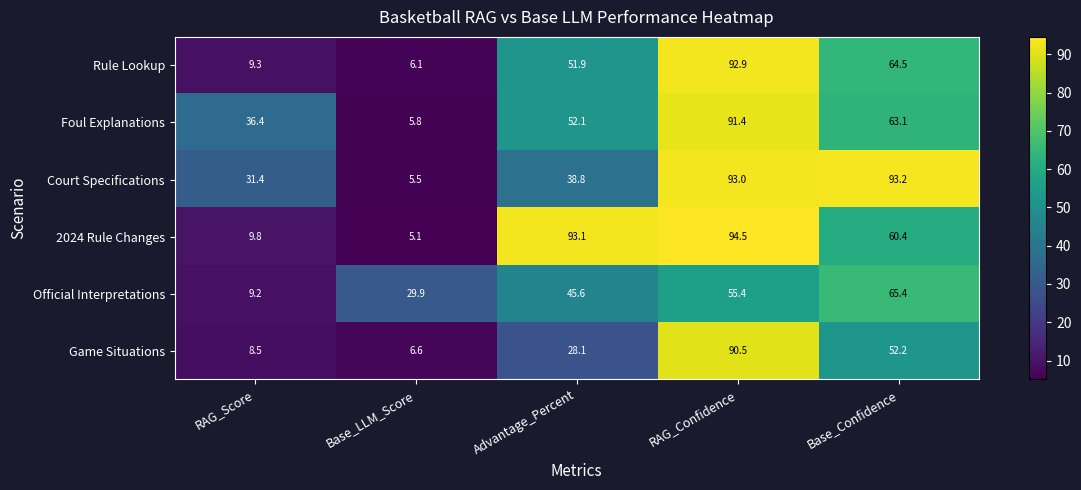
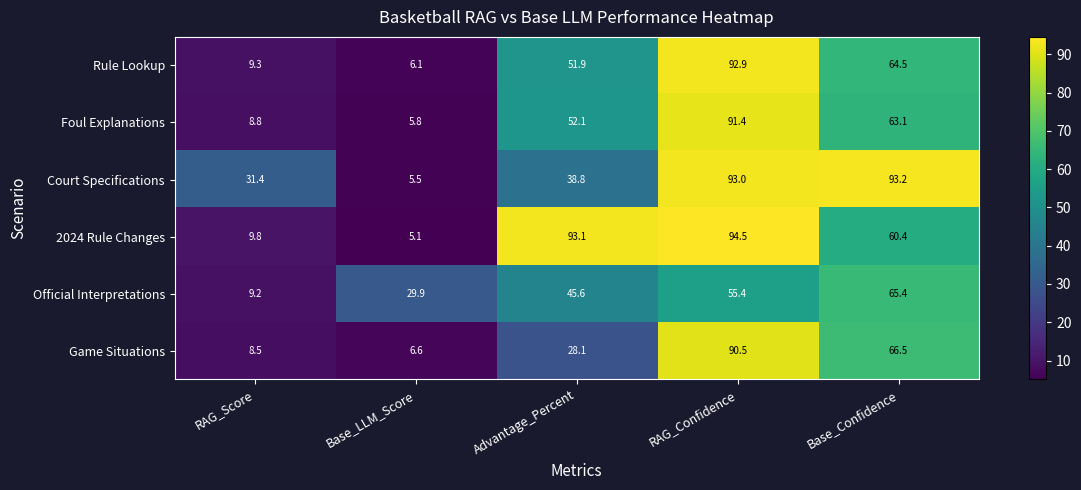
Foul Explanations, RAG_Score: 36.4 -> 8.8
Game Situations, Base_Confidence: 52.2 -> 66.5
